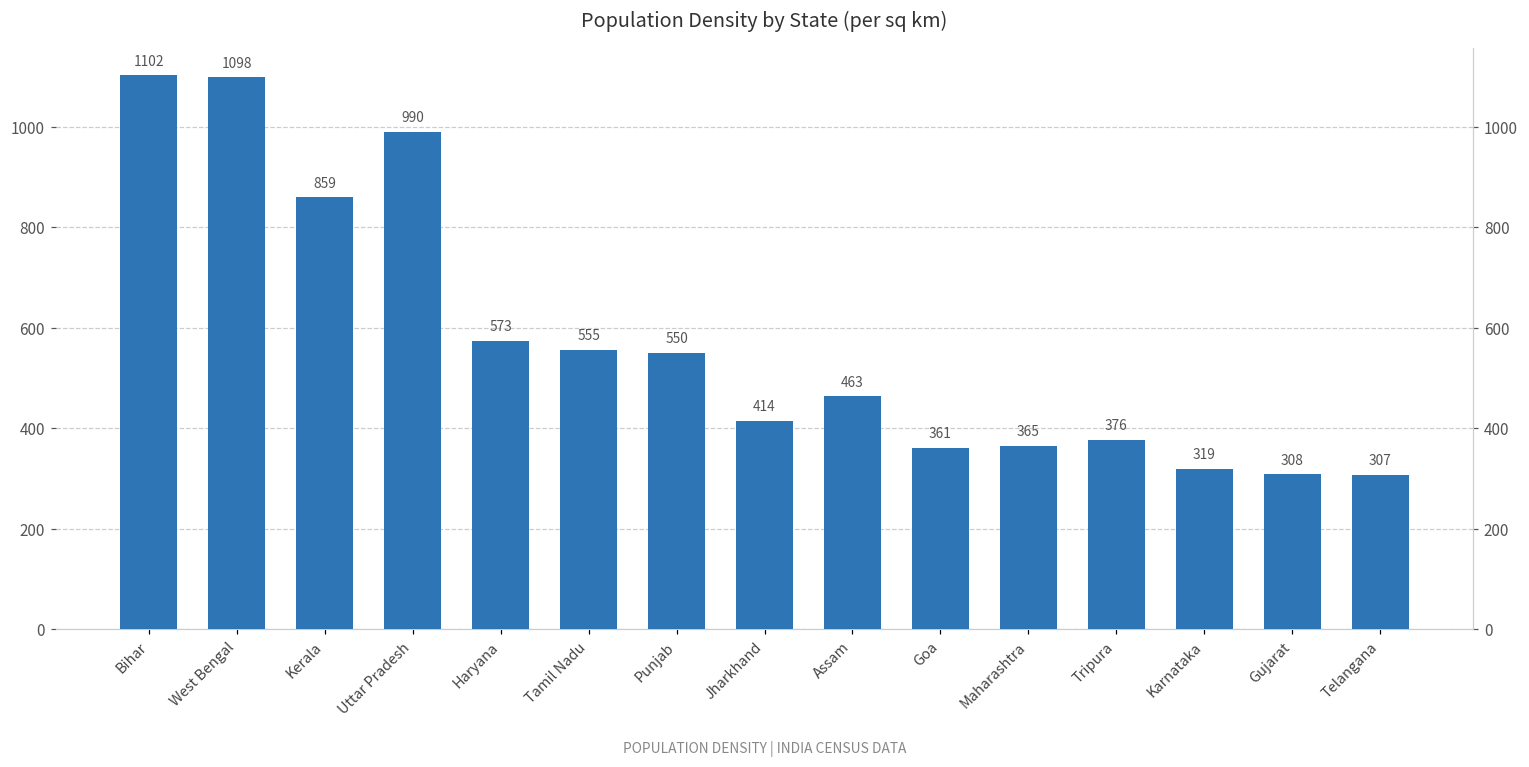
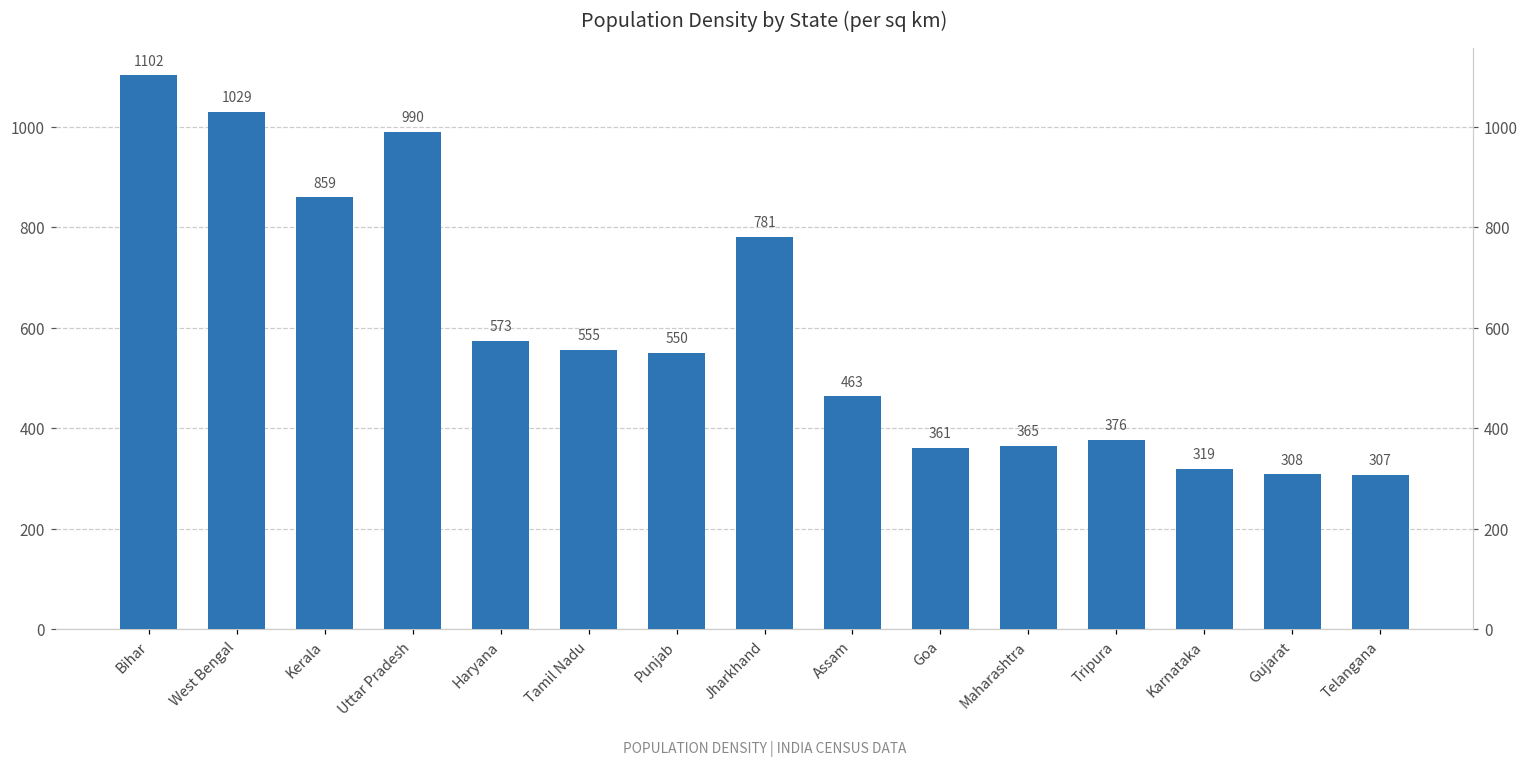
West Bengal: 1098 -> 1029
Jharkhand: 414 -> 781
